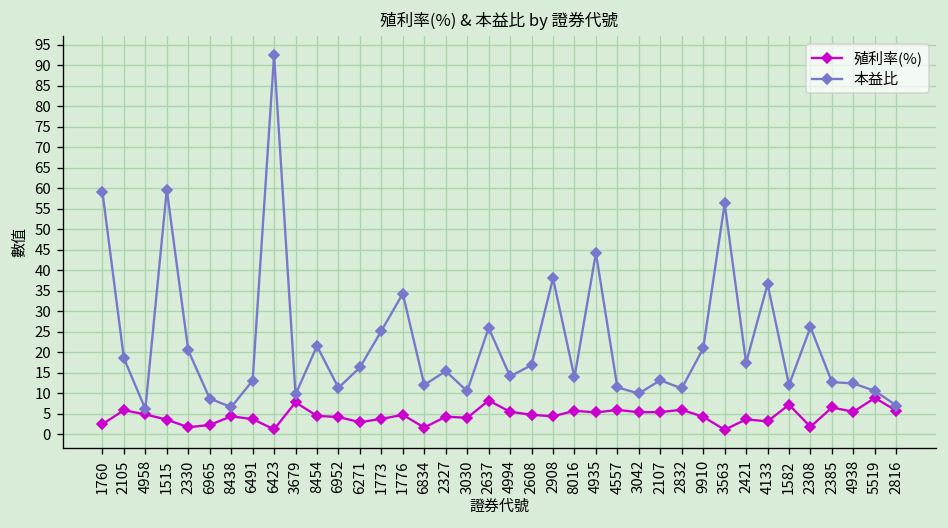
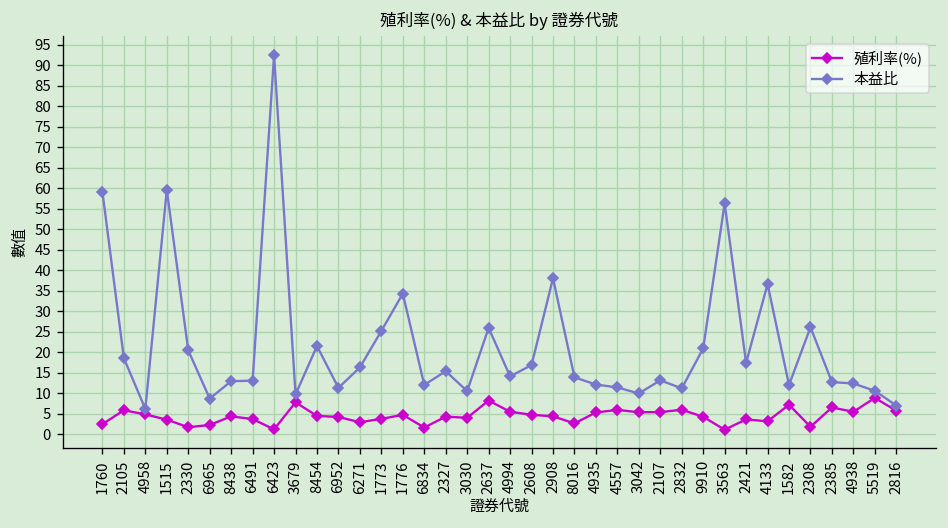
本益比, 8438: 7 -> 13
殖利率(%), 8016: 6 -> 3
本益比, 4935: 44 -> 12
